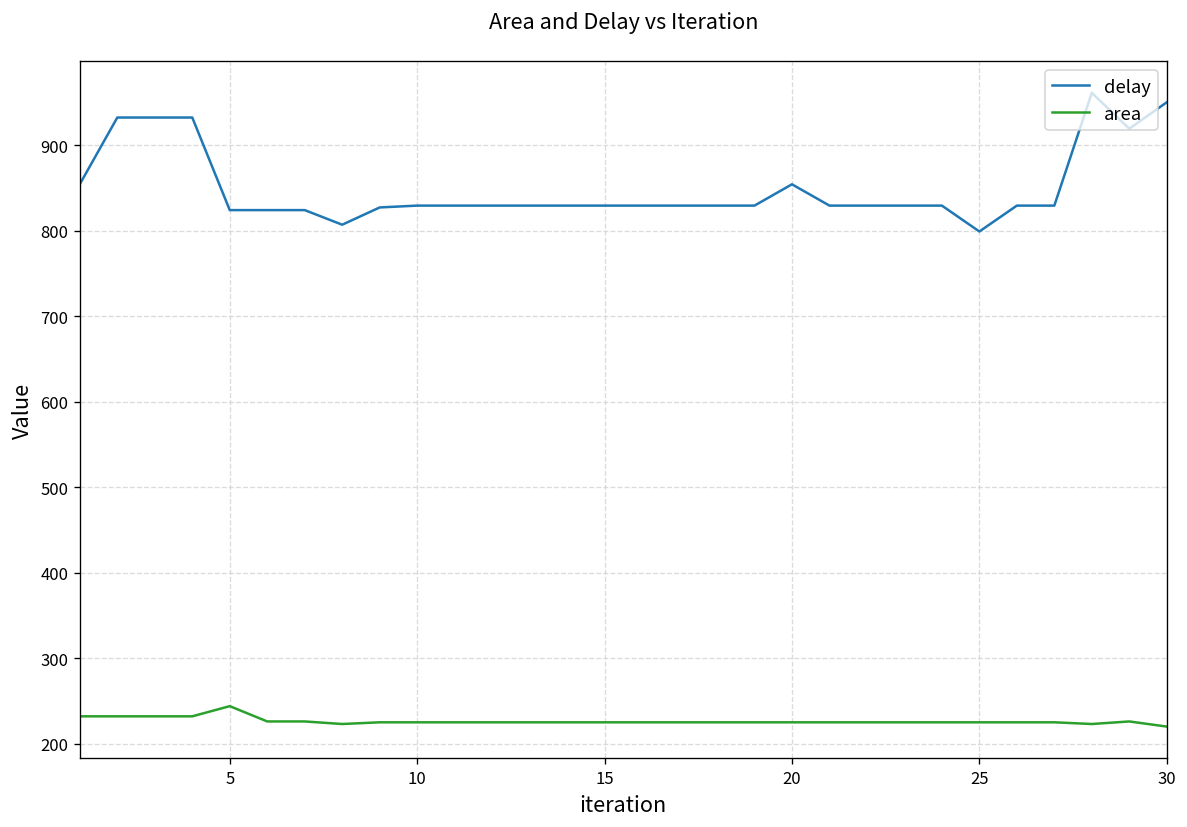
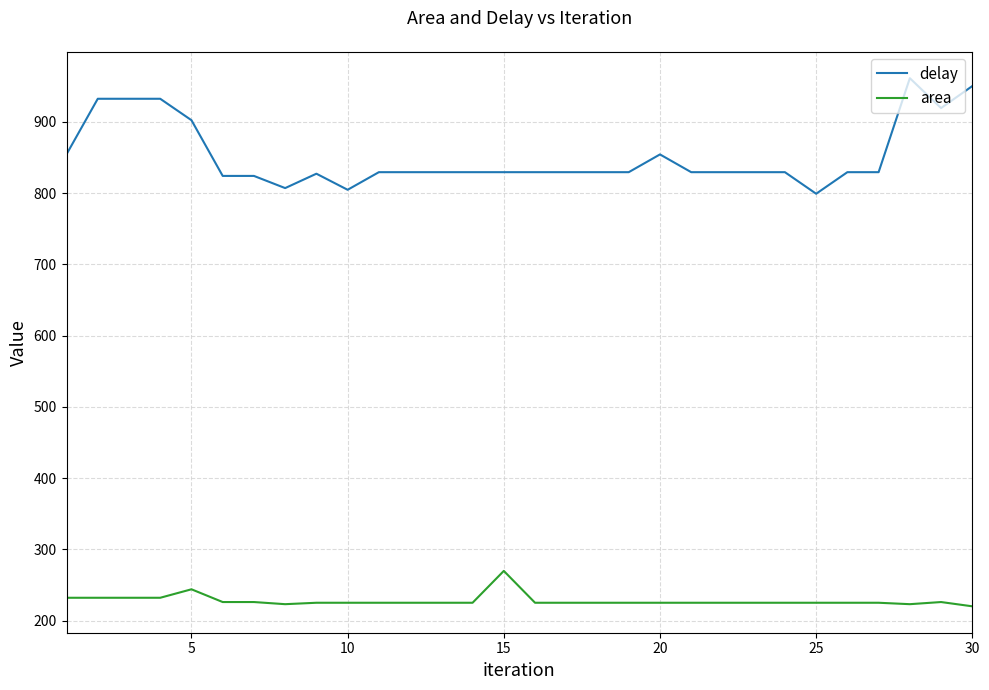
delay, 5: 820 -> 900
delay, 10: 830 -> 800
area, 15: 230 -> 270
